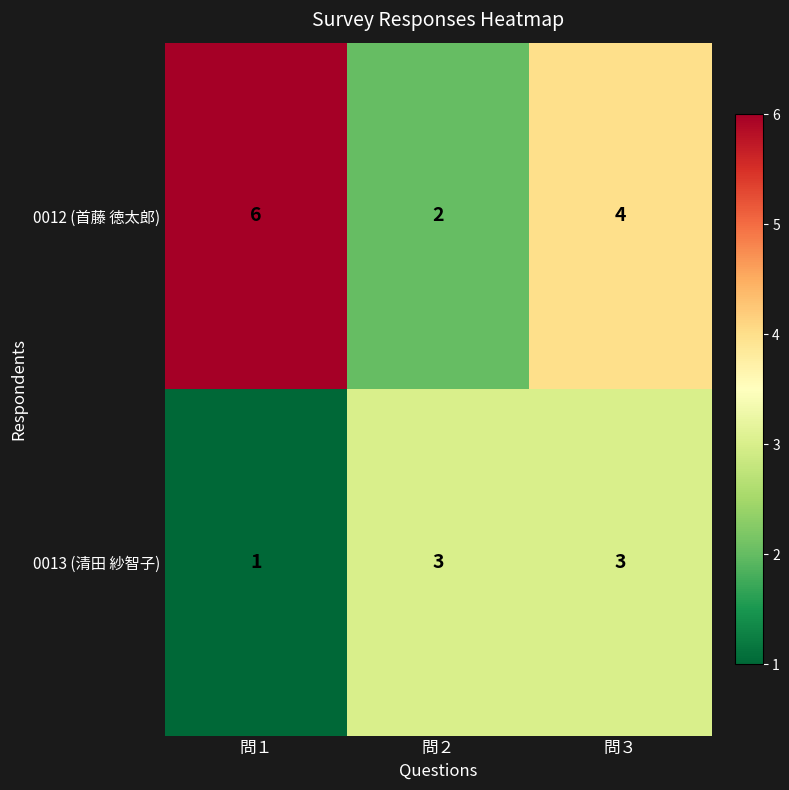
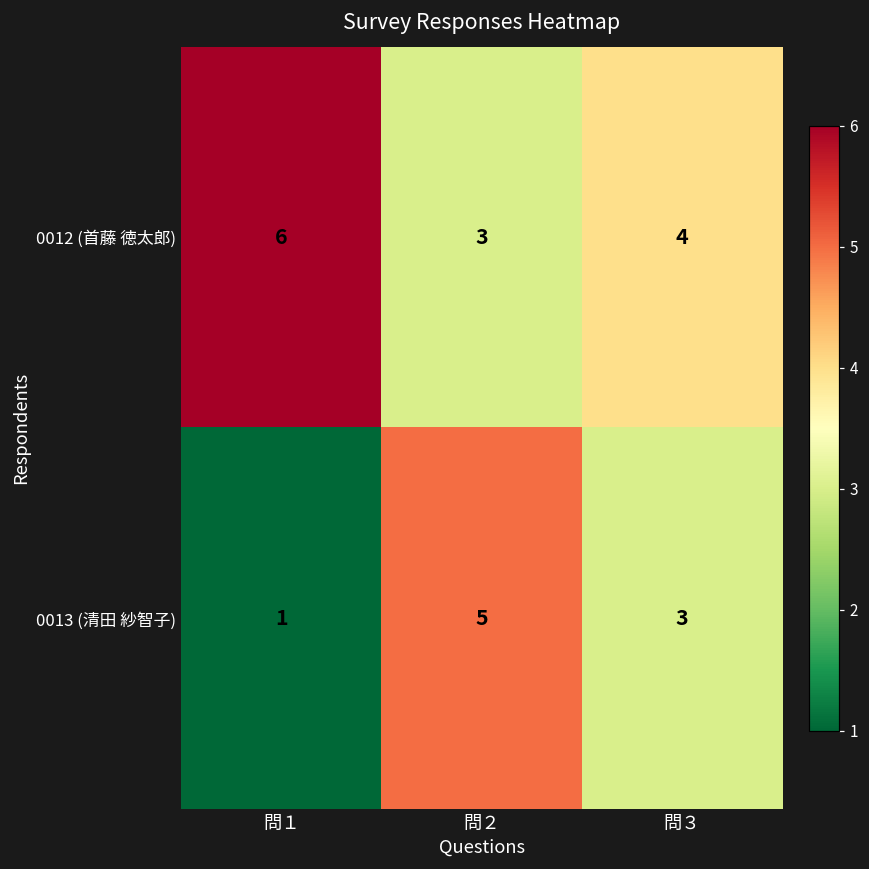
0012 (首藤 徳太郎), 問２: 2 -> 3
0013 (清田 紗智子), 問２: 3 -> 5
